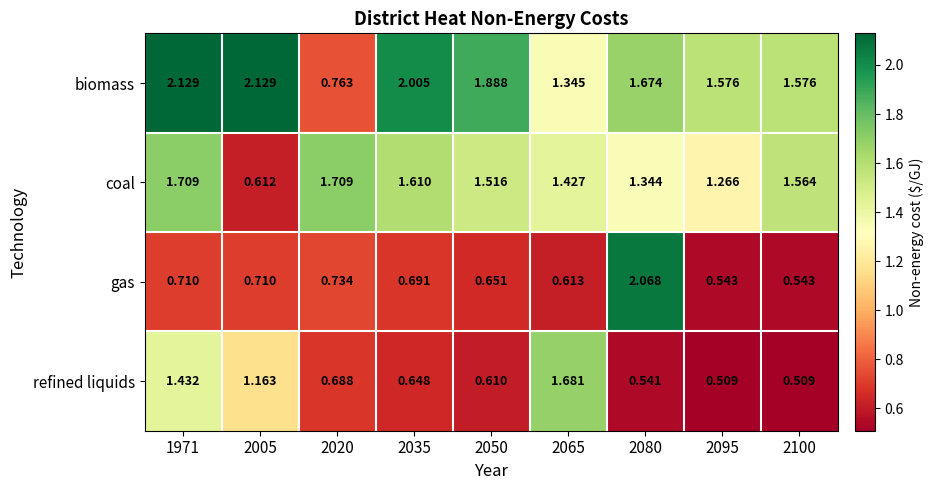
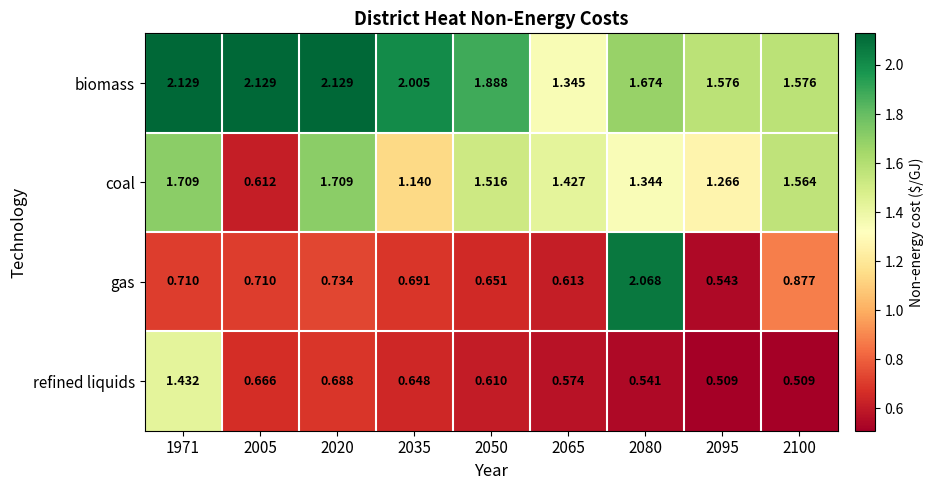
biomass, 2020: 0.763 -> 2.129
coal, 2035: 1.610 -> 1.140
gas, 2100: 0.543 -> 0.877
refined liquids, 2005: 1.163 -> 0.666
refined liquids, 2065: 1.681 -> 0.574
